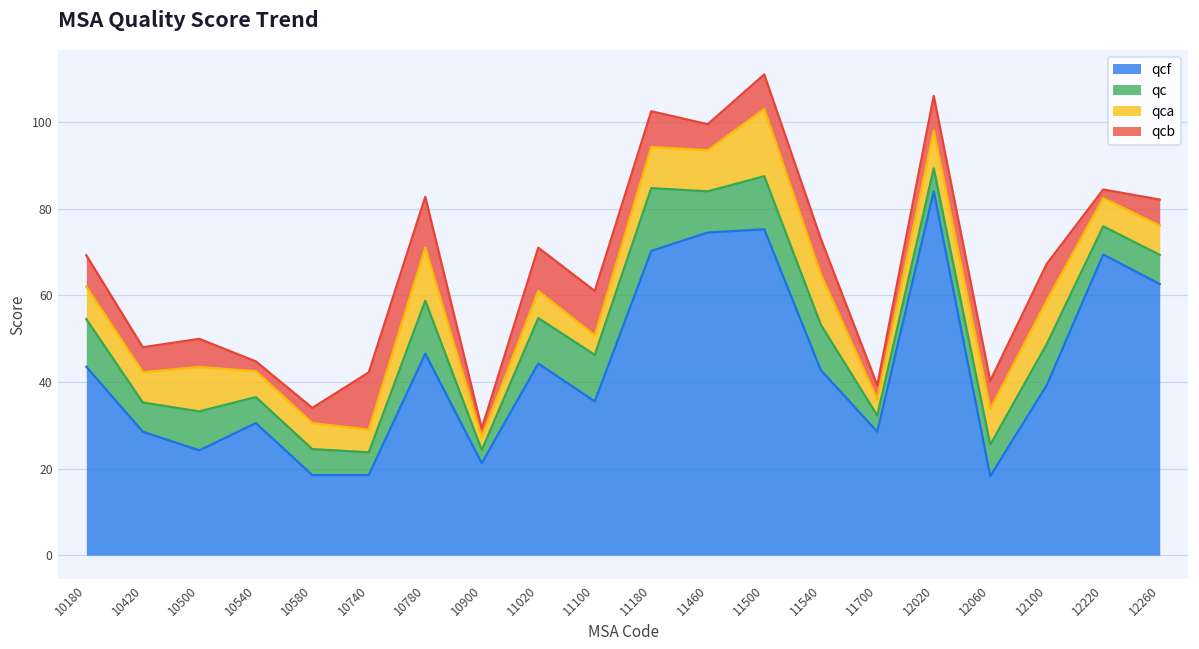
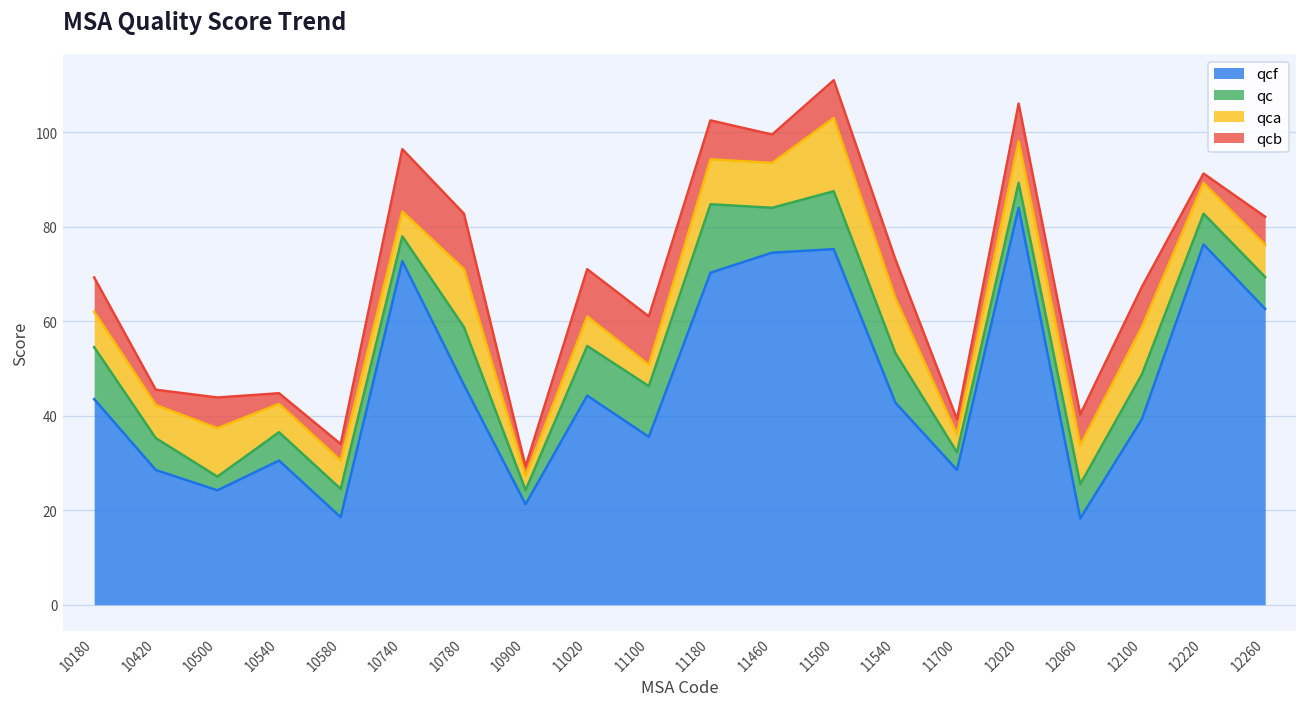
qcb, 10420: 6 -> 3
qc, 10500: 9 -> 3
qcf, 10740: 19 -> 73
qcf, 12220: 69 -> 76
